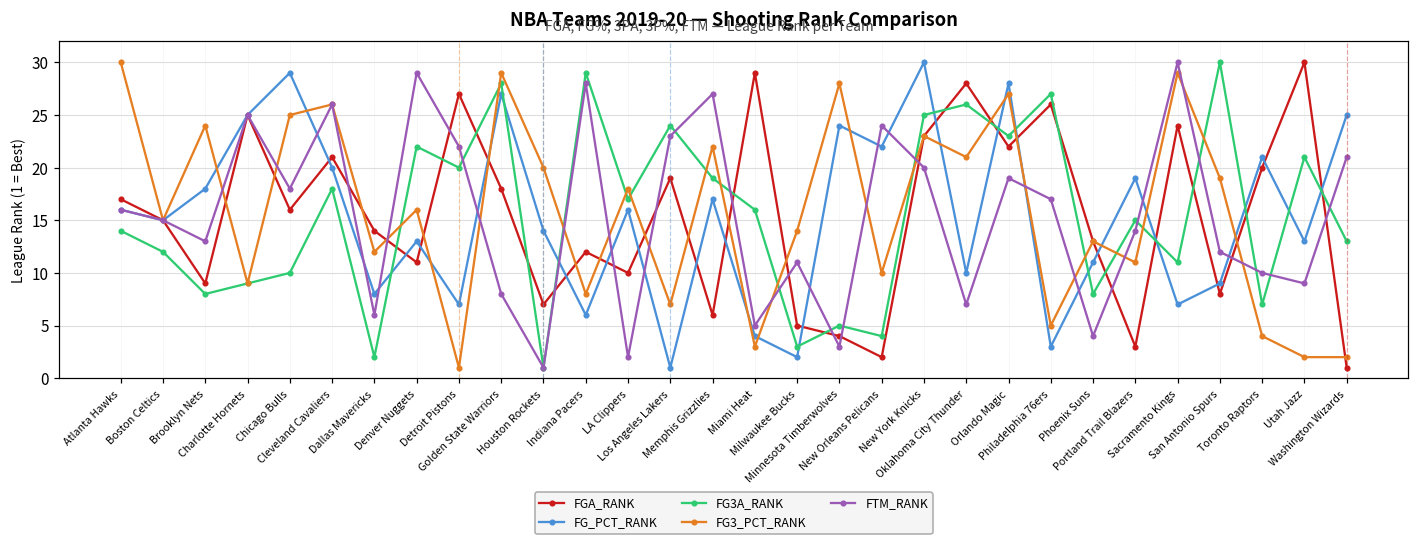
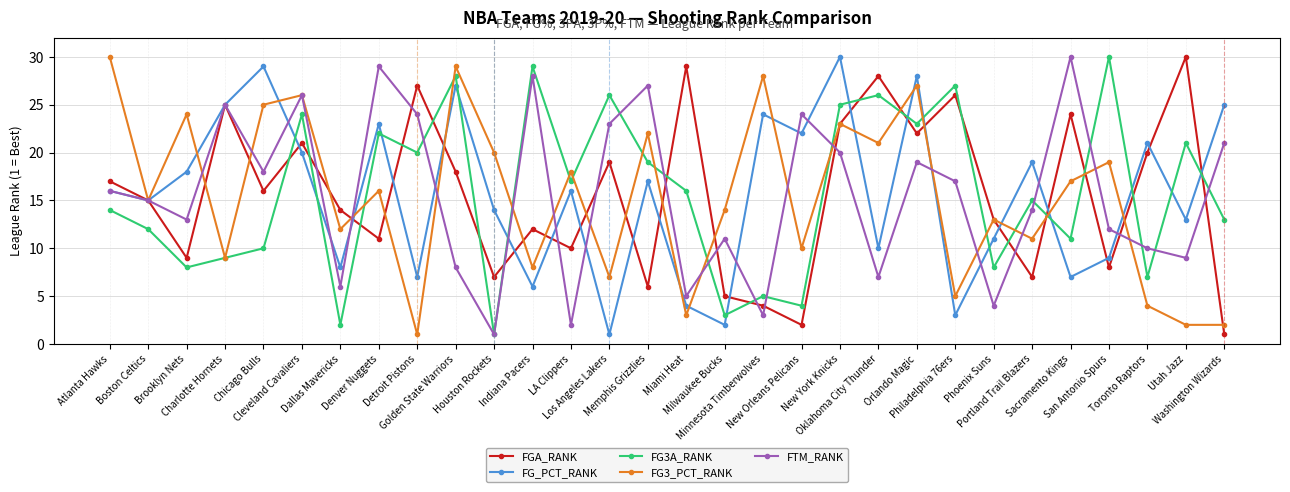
FG3A_RANK, Cleveland Cavaliers: 18 -> 24
FG_PCT_RANK, Denver Nuggets: 13 -> 23
FTM_RANK, Detroit Pistons: 22 -> 24
FG3A_RANK, Los Angeles Lakers: 24 -> 26
FGA_RANK, Portland Trail Blazers: 3 -> 7
FG3_PCT_RANK, Sacramento Kings: 29 -> 17
